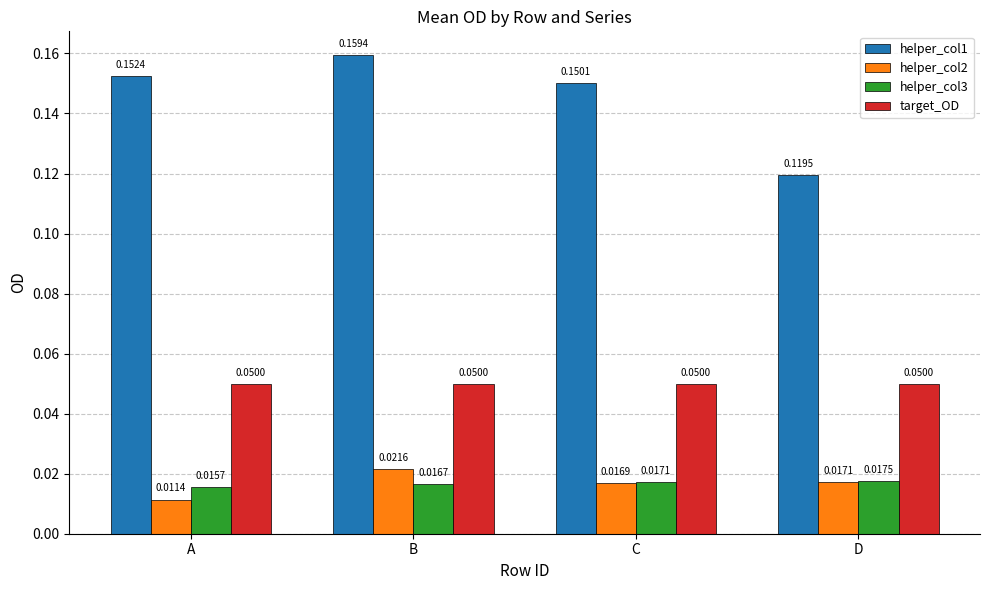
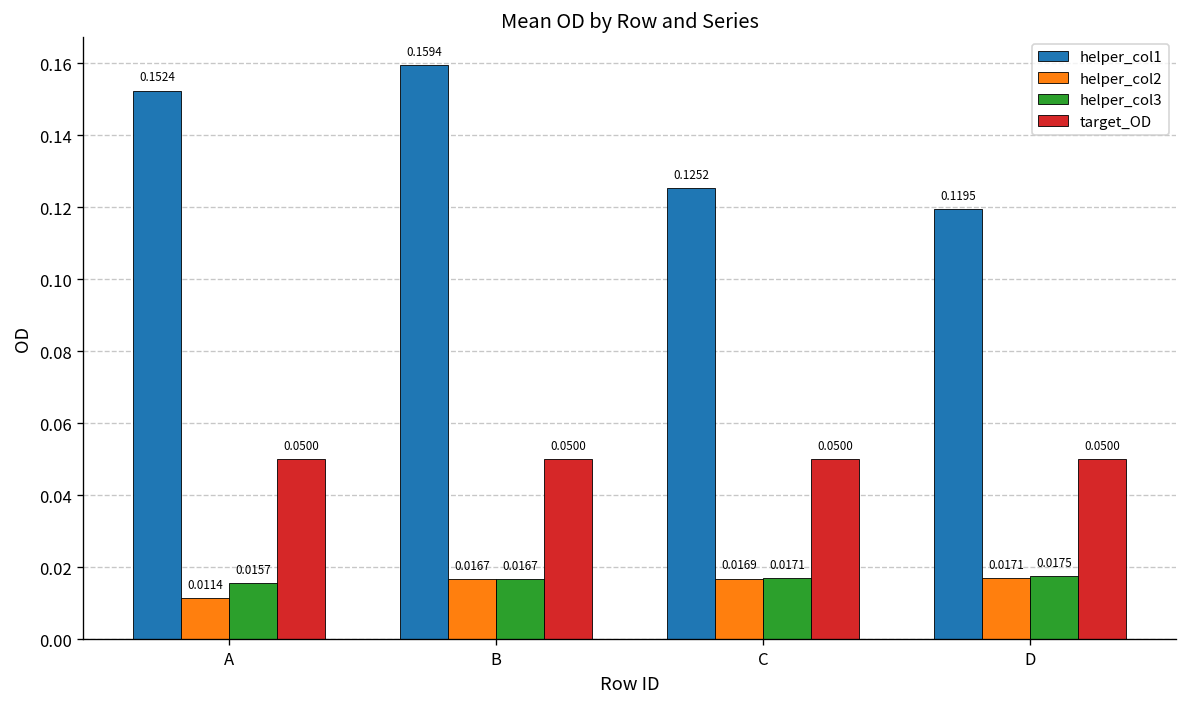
helper_col2, B: 0.0216 -> 0.0167
helper_col1, C: 0.1501 -> 0.1252
